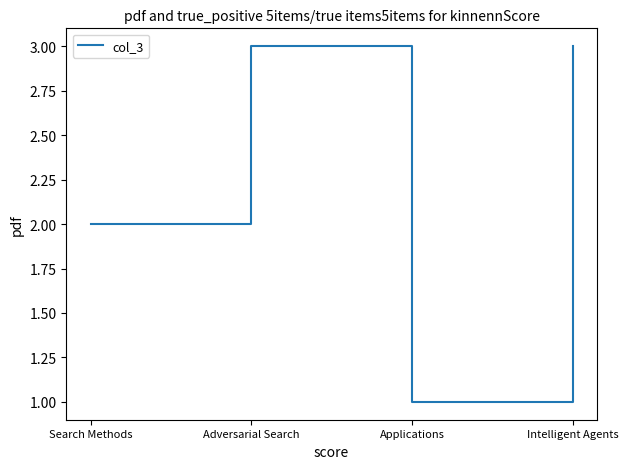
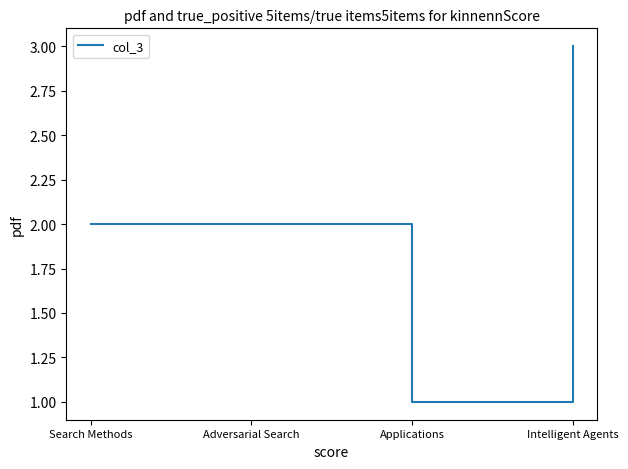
Adversarial Search: 3 -> 2
